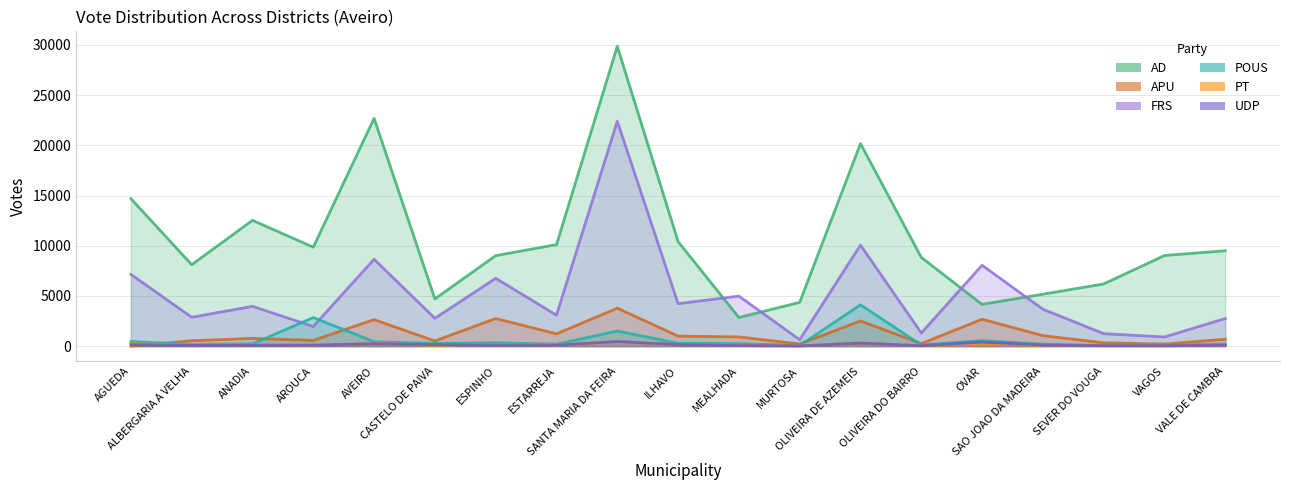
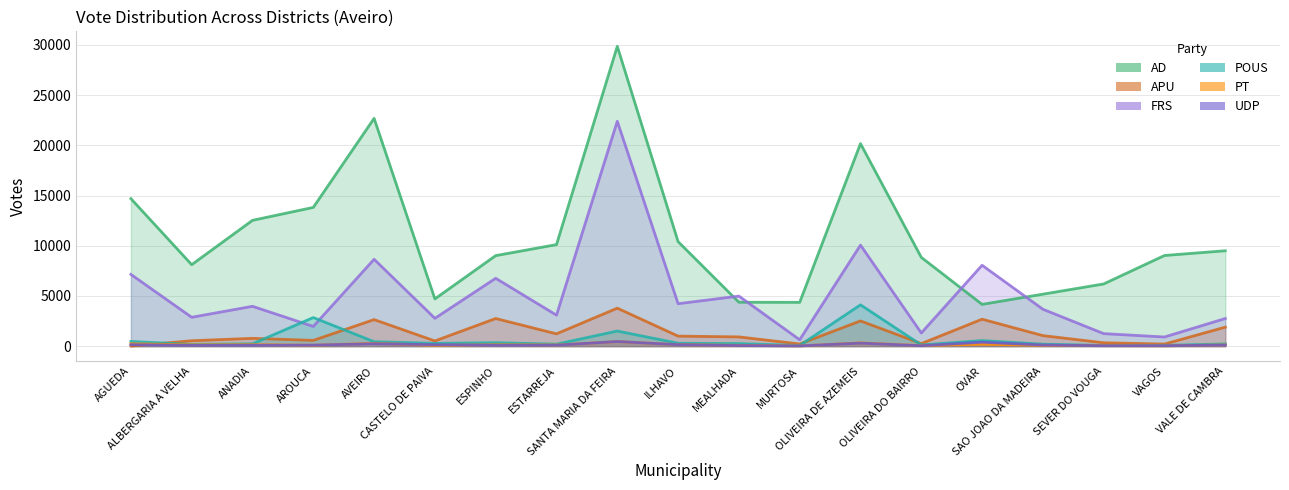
AD, AROUCA: 9900 -> 13800
AD, MEALHADA: 2800 -> 4400
APU, VALE DE CAMBRA: 700 -> 1900
